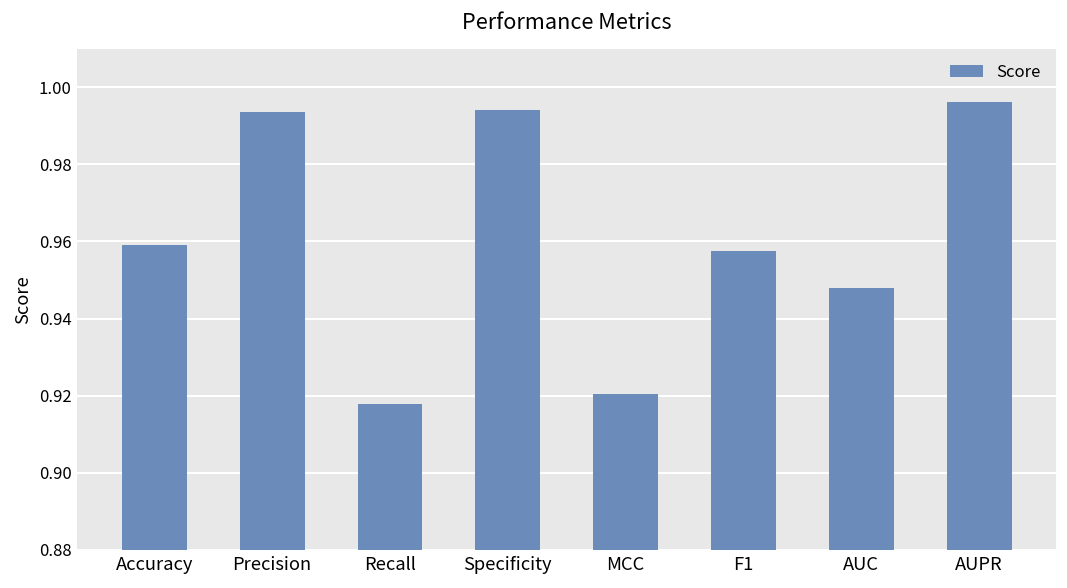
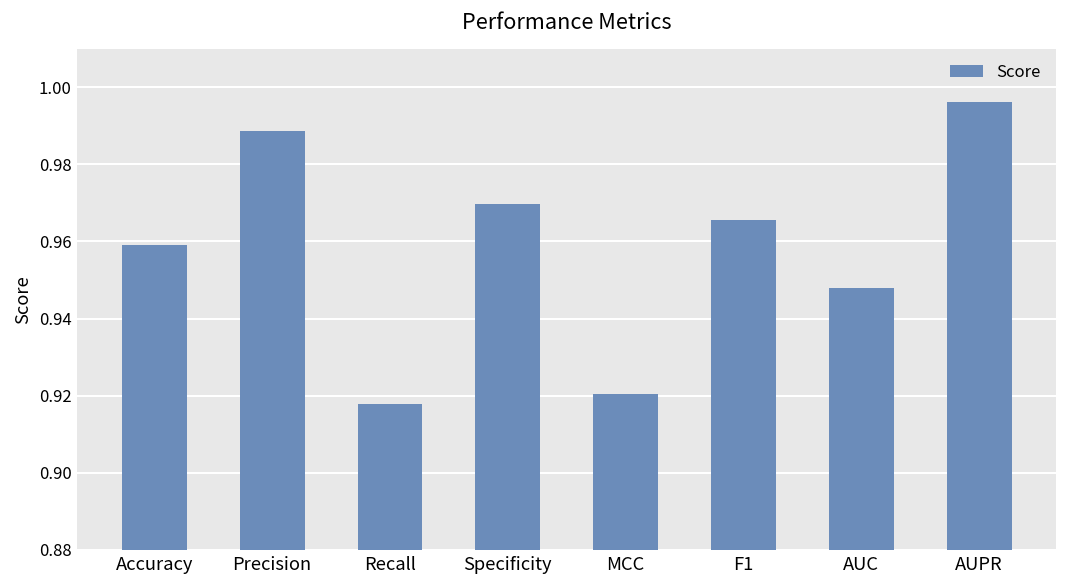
Precision: 0.994 -> 0.989
Specificity: 0.994 -> 0.970
F1: 0.958 -> 0.966
